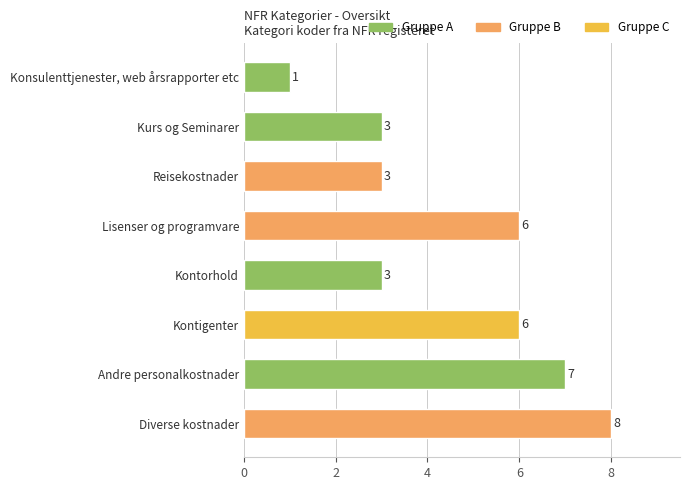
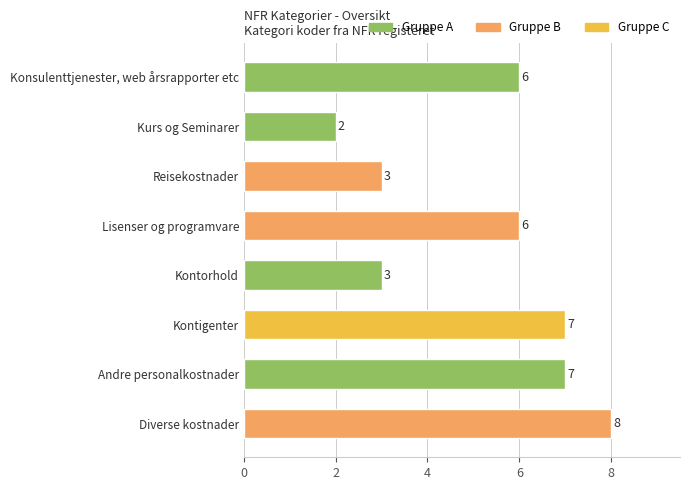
Konsulenttjenester, web årsrapporter etc: 1 -> 6
Kurs og Seminarer: 3 -> 2
Kontigenter: 6 -> 7
